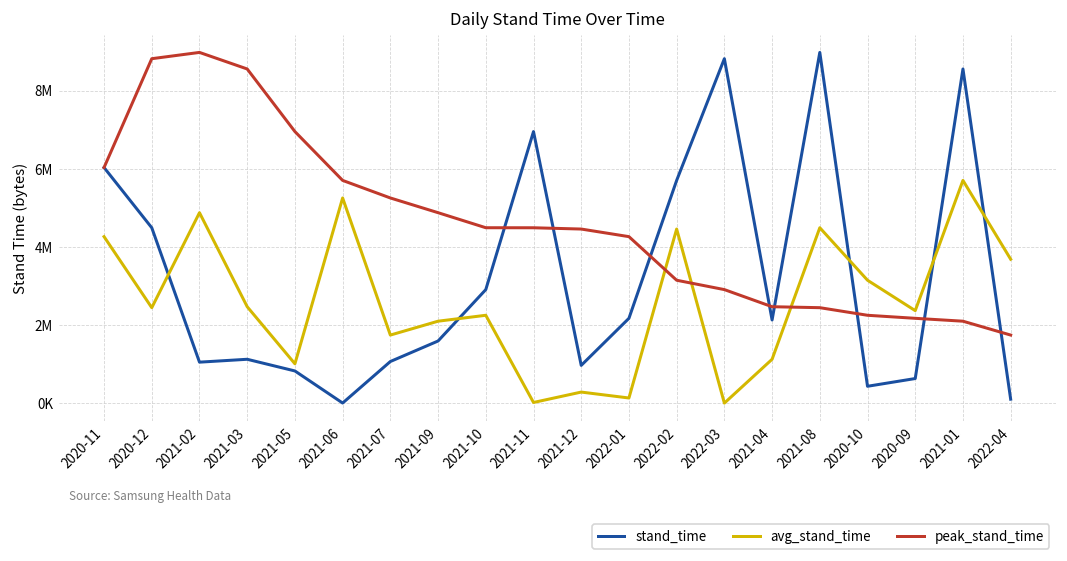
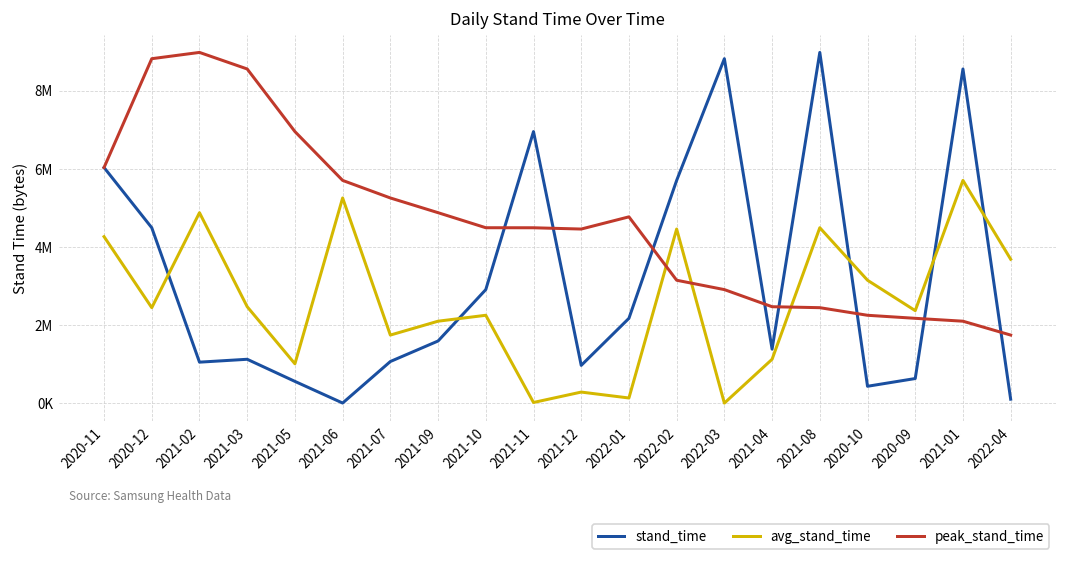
stand_time, 2021-05: 800000 -> 600000
peak_stand_time, 2022-01: 4300000 -> 4800000
stand_time, 2021-04: 2100000 -> 1400000
